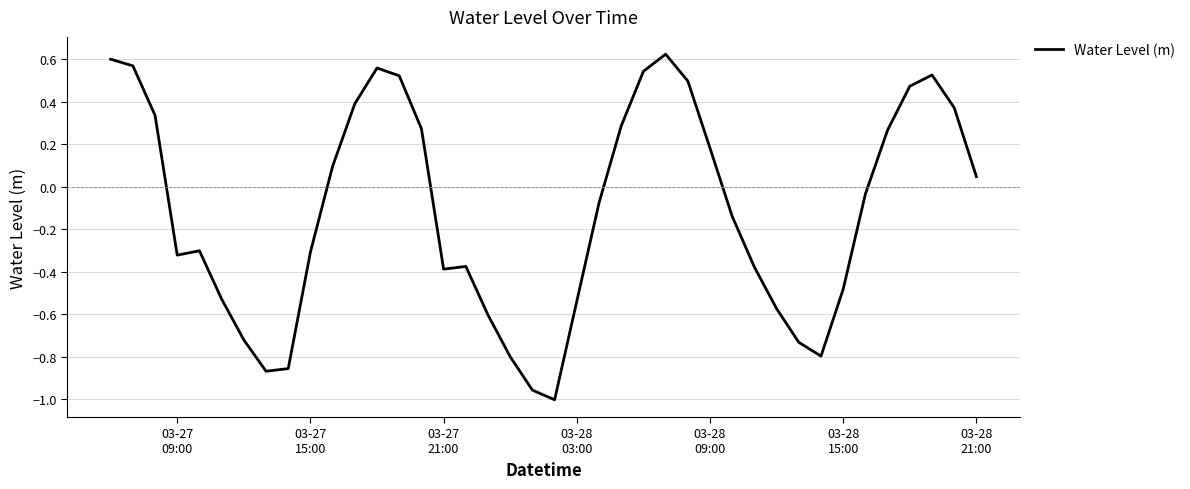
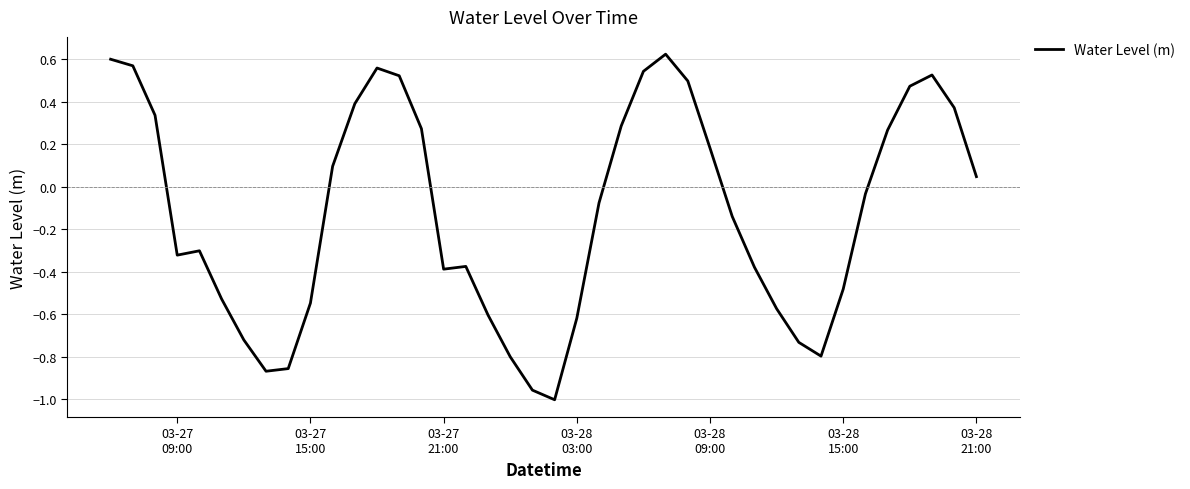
03-27 15:00: -0.31 -> -0.55
03-28 03:00: -0.54 -> -0.62
